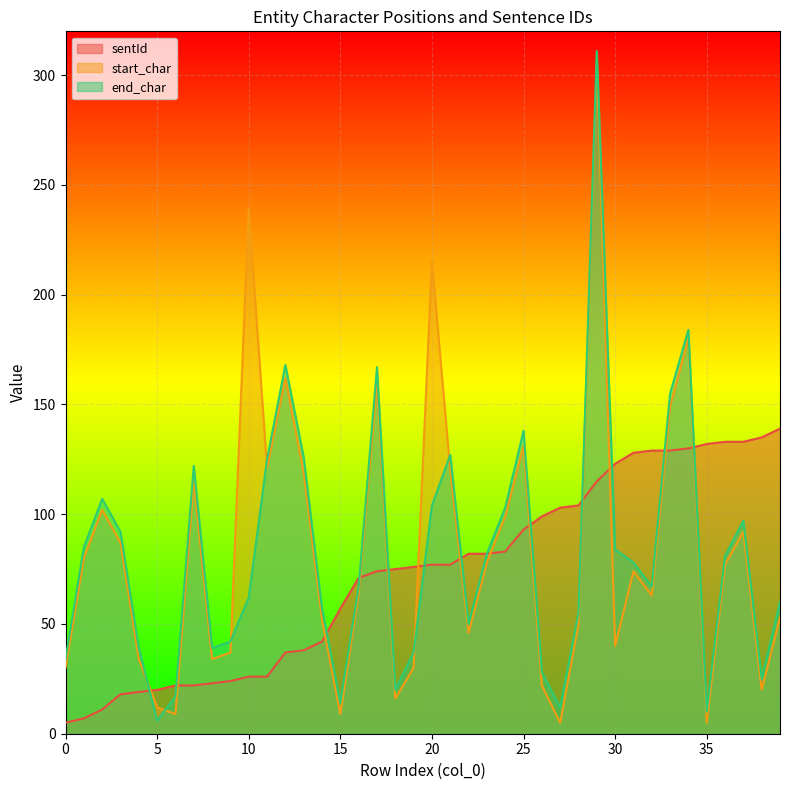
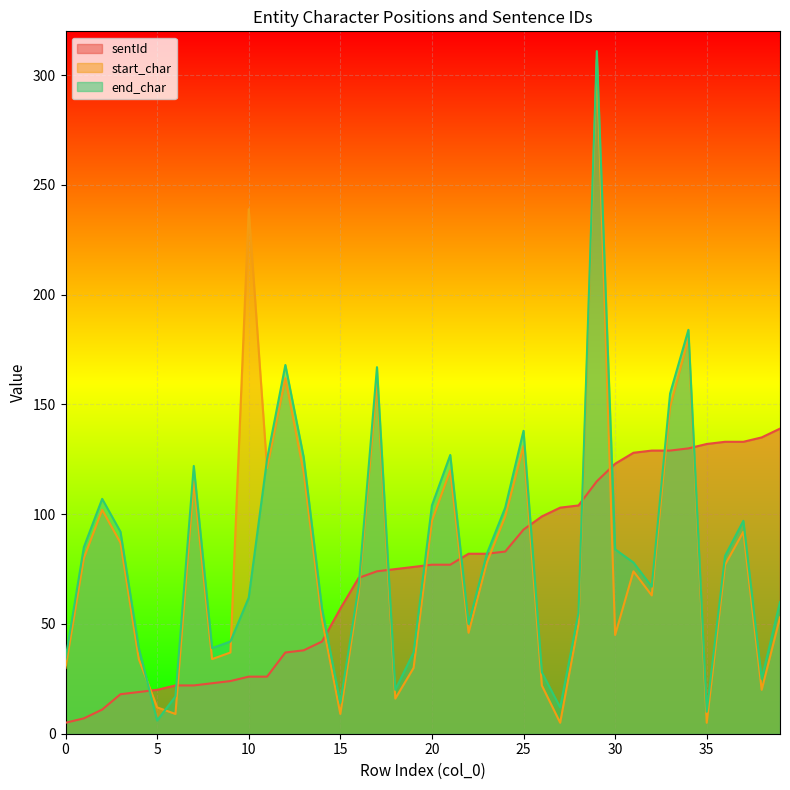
start_char, 20: 215 -> 97
start_char, 30: 40 -> 45
